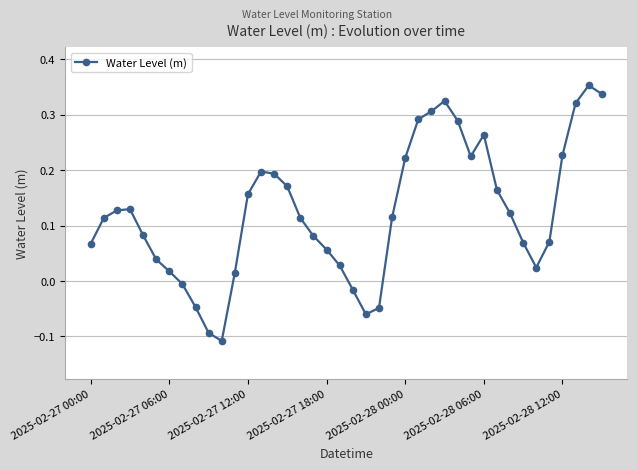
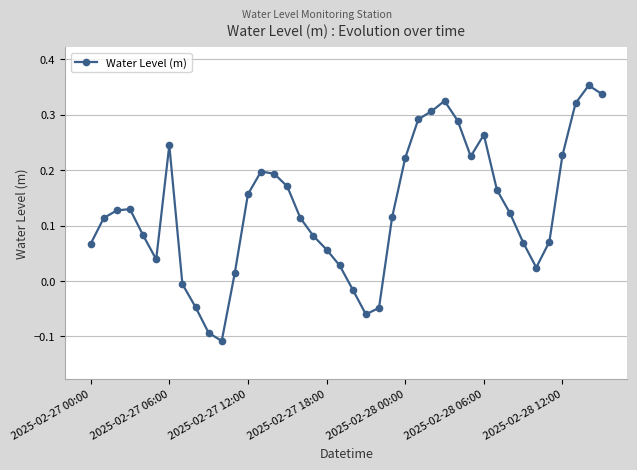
2025-02-27 06:00: 0.02 -> 0.24
